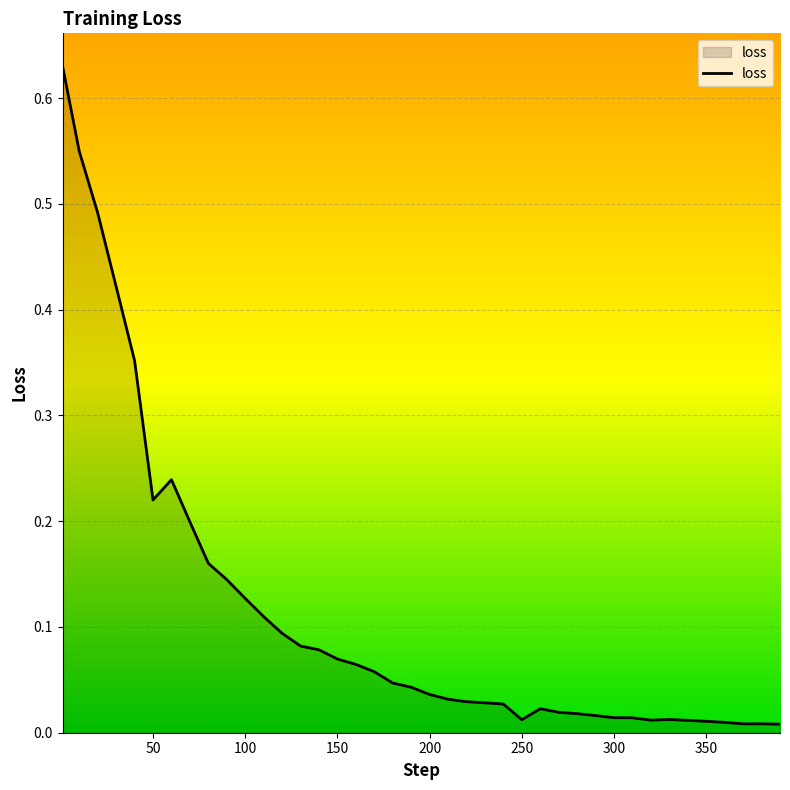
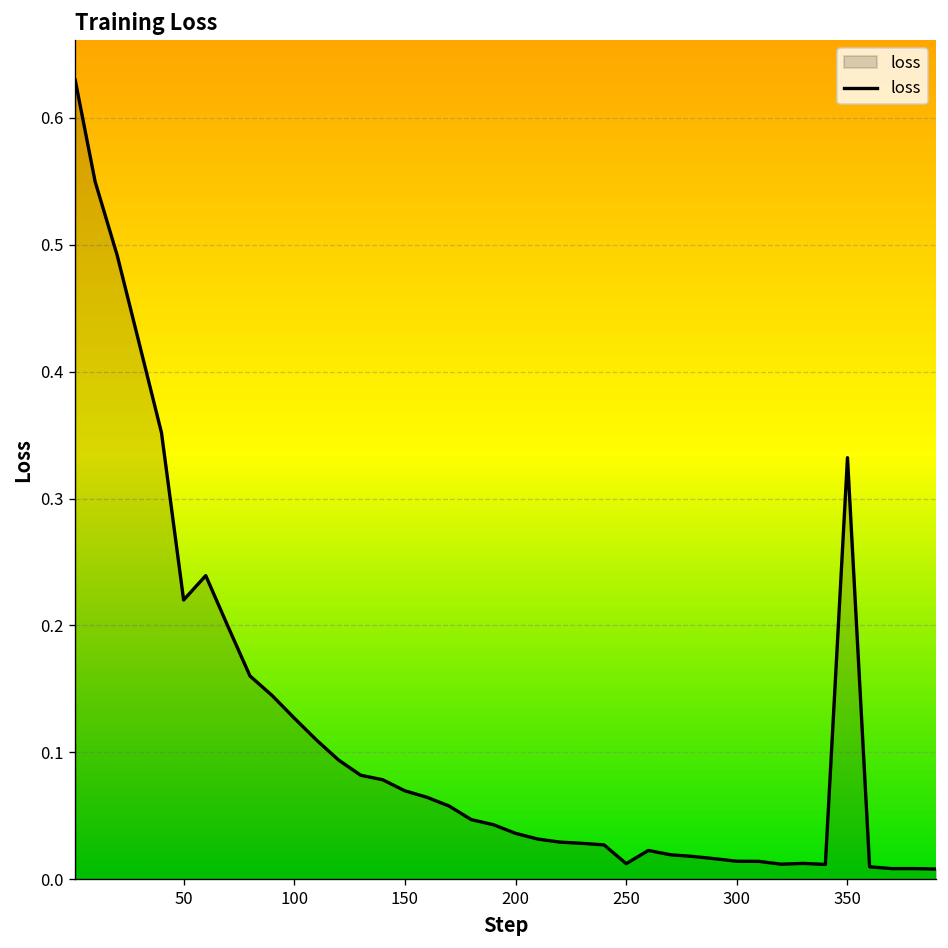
350: 0.011 -> 0.332
